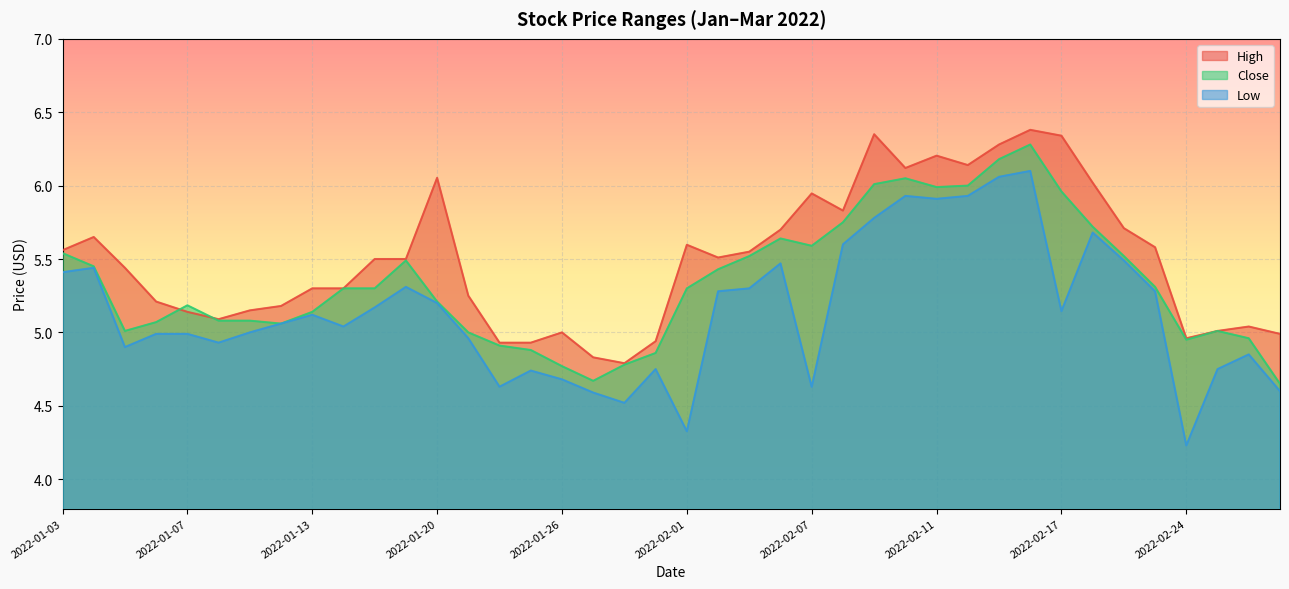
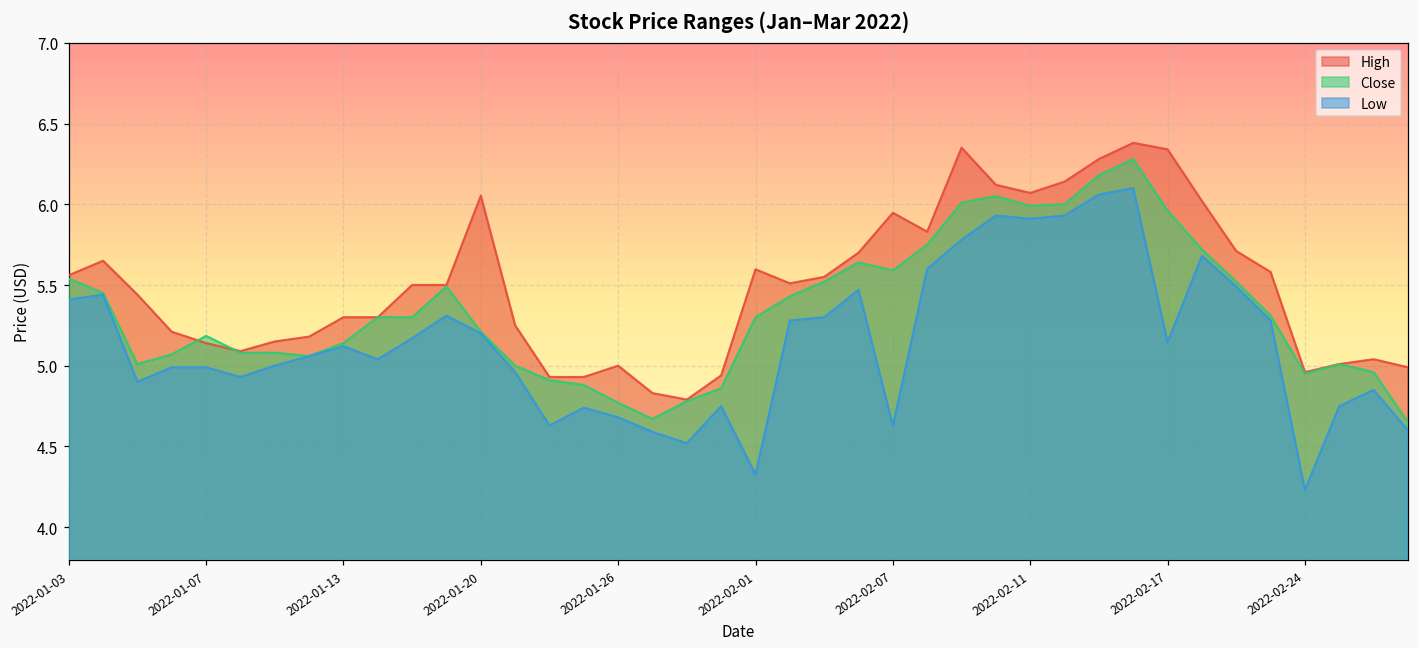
High, 2022-02-11: 6.20 -> 6.07
